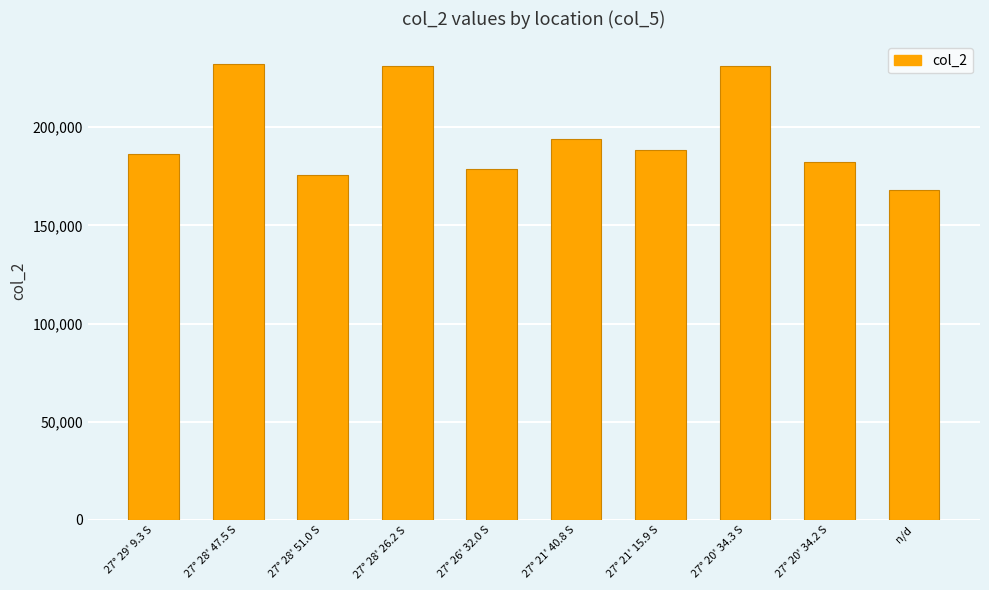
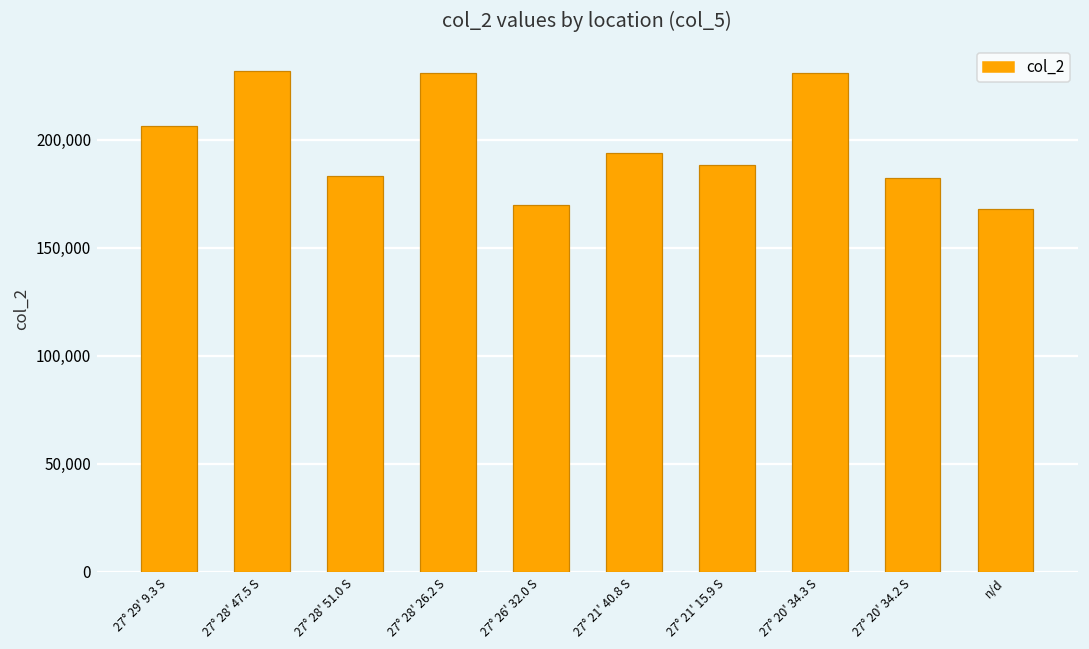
27° 29' 9.3 S: 186,000 -> 206,000
27° 28' 51.0 S: 175,000 -> 183,000
27° 26' 32.0 S: 179,000 -> 170,000
